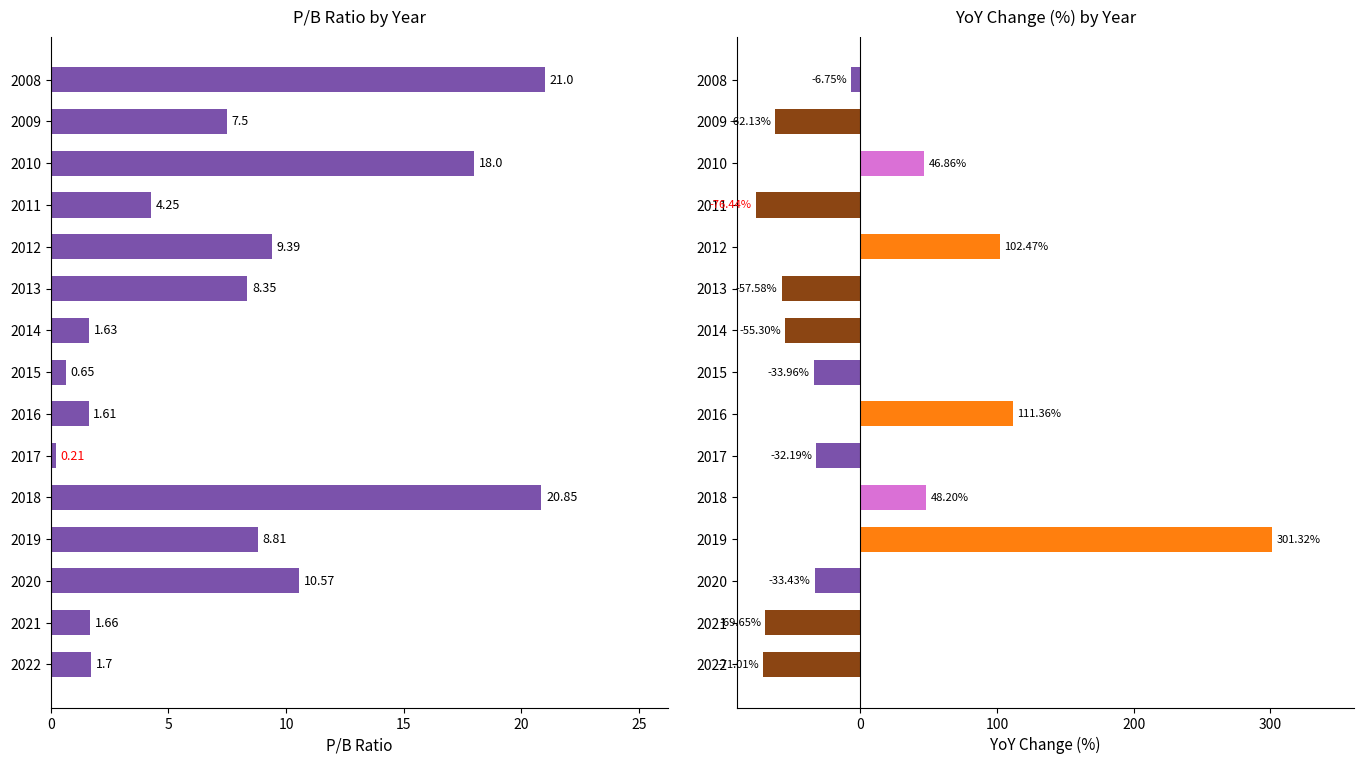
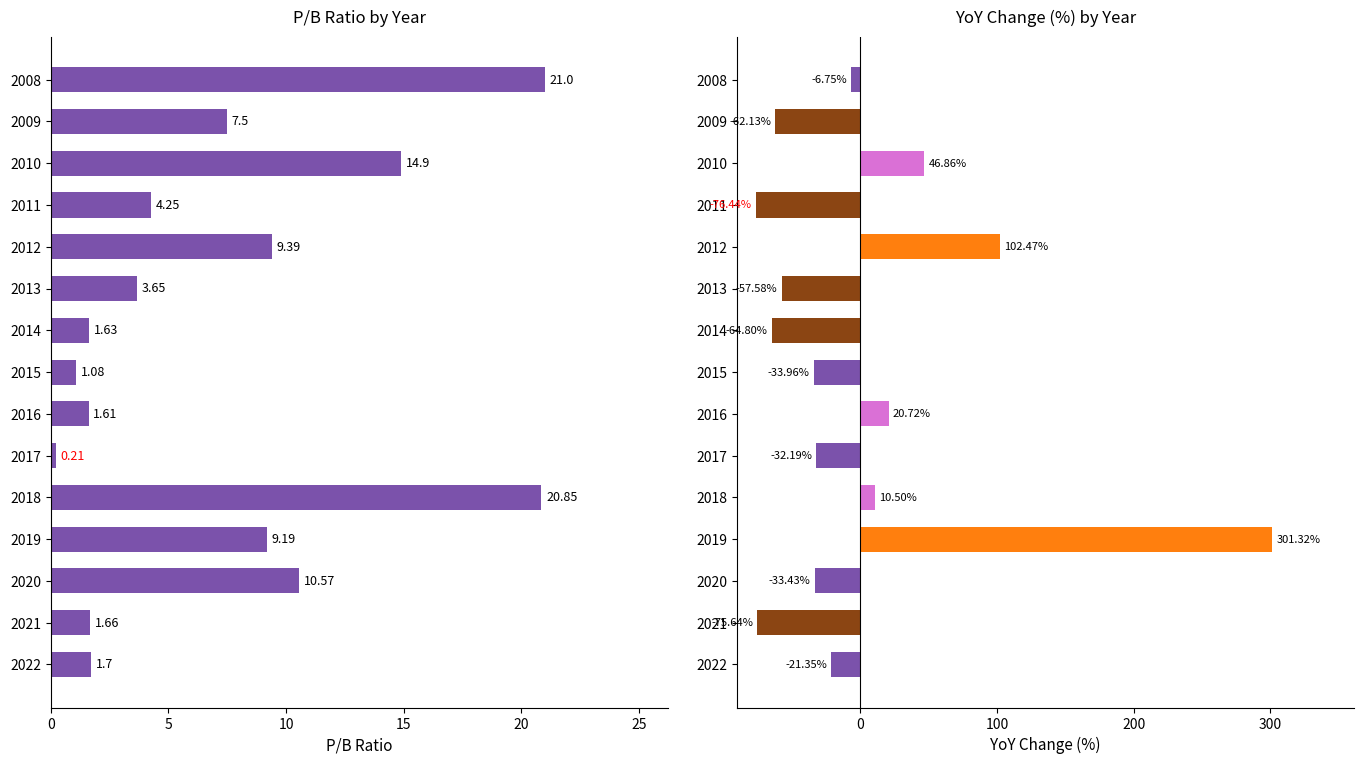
P/B Ratio by Year, 2010: 18.0 -> 14.9
P/B Ratio by Year, 2013: 8.35 -> 3.65
P/B Ratio by Year, 2015: 0.65 -> 1.08
P/B Ratio by Year, 2019: 8.81 -> 9.19
YoY Change (%) by Year, 2014: -55.30% -> -64.80%
YoY Change (%) by Year, 2016: 111.36% -> 20.72%
YoY Change (%) by Year, 2018: 48.20% -> 10.50%
YoY Change (%) by Year, 2021: -69.65% -> -75.64%
YoY Change (%) by Year, 2022: -71.01% -> -21.35%
